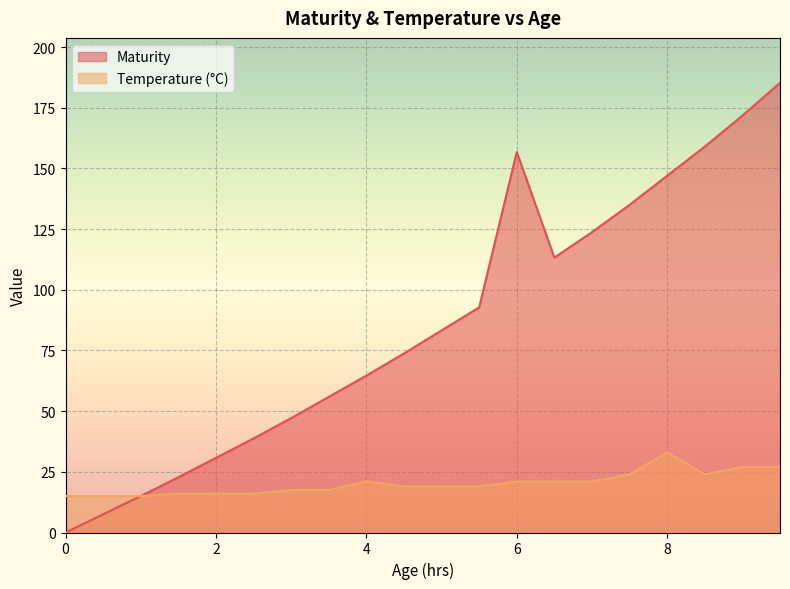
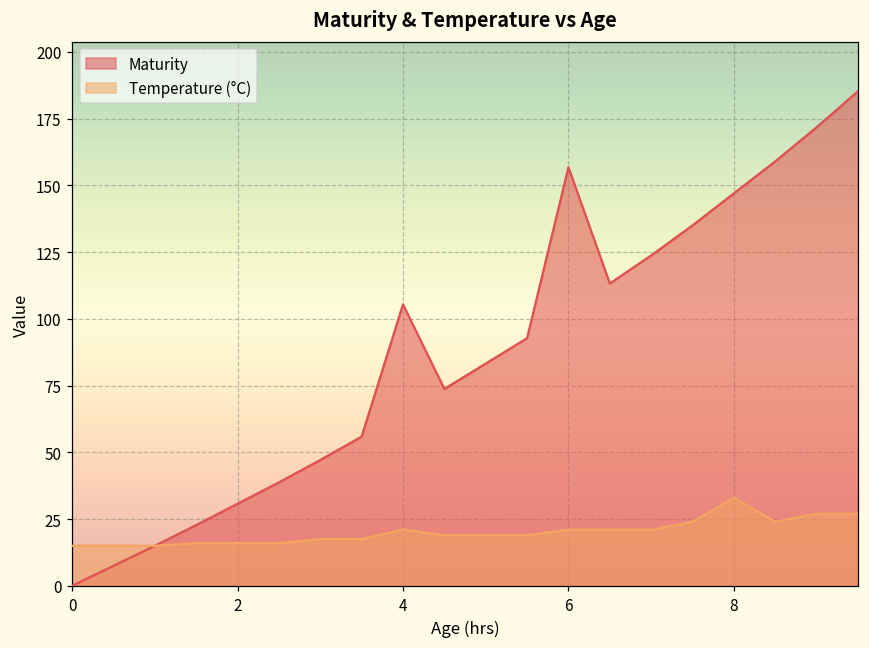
Maturity, 4: 65 -> 105
